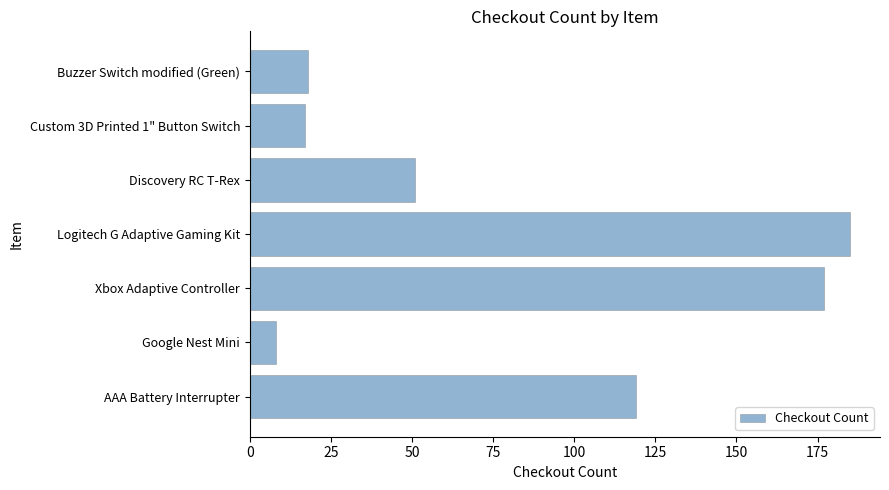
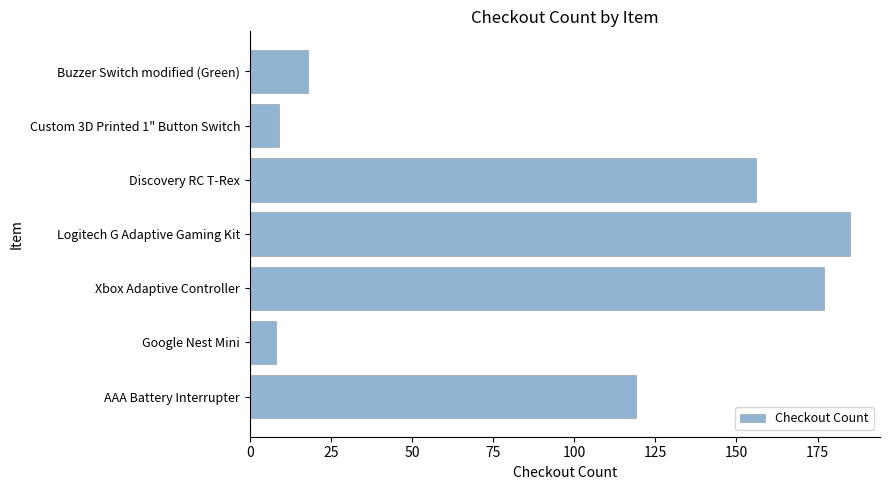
Custom 3D Printed 1" Button Switch: 17 -> 9
Discovery RC T-Rex: 51 -> 156
